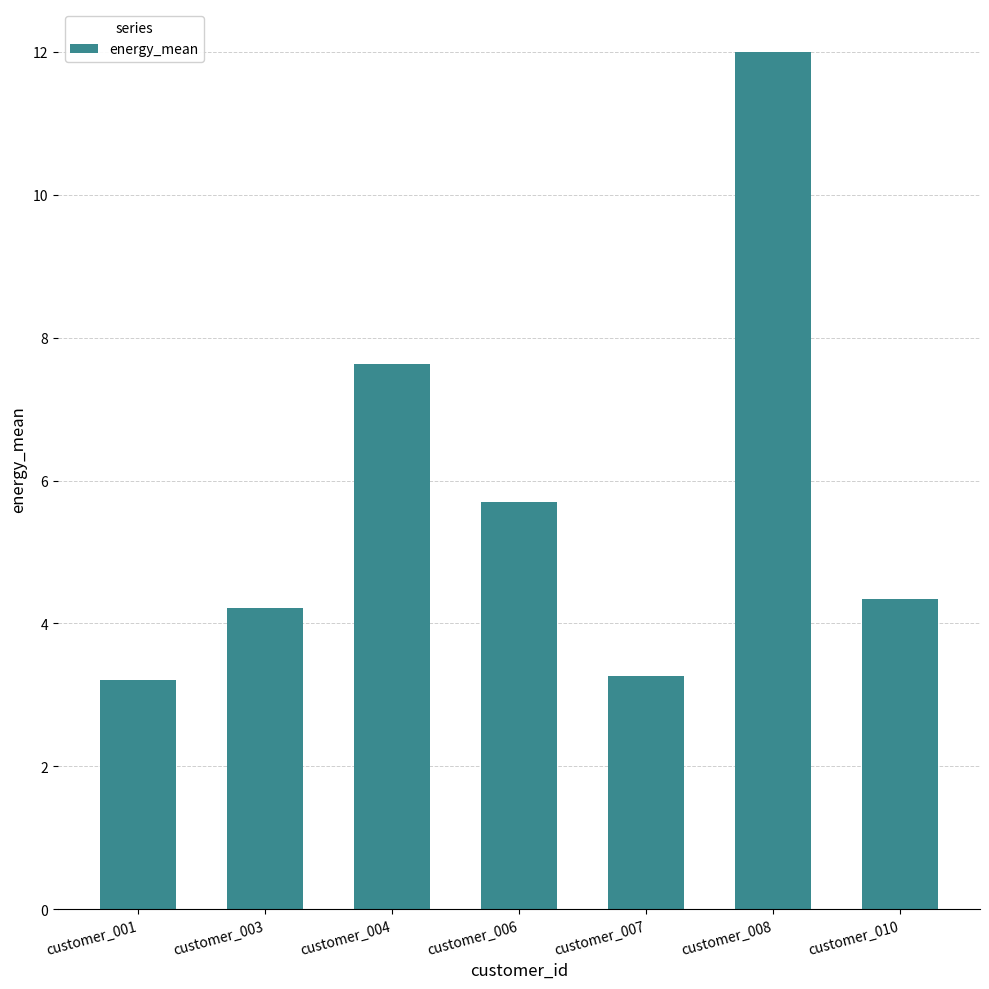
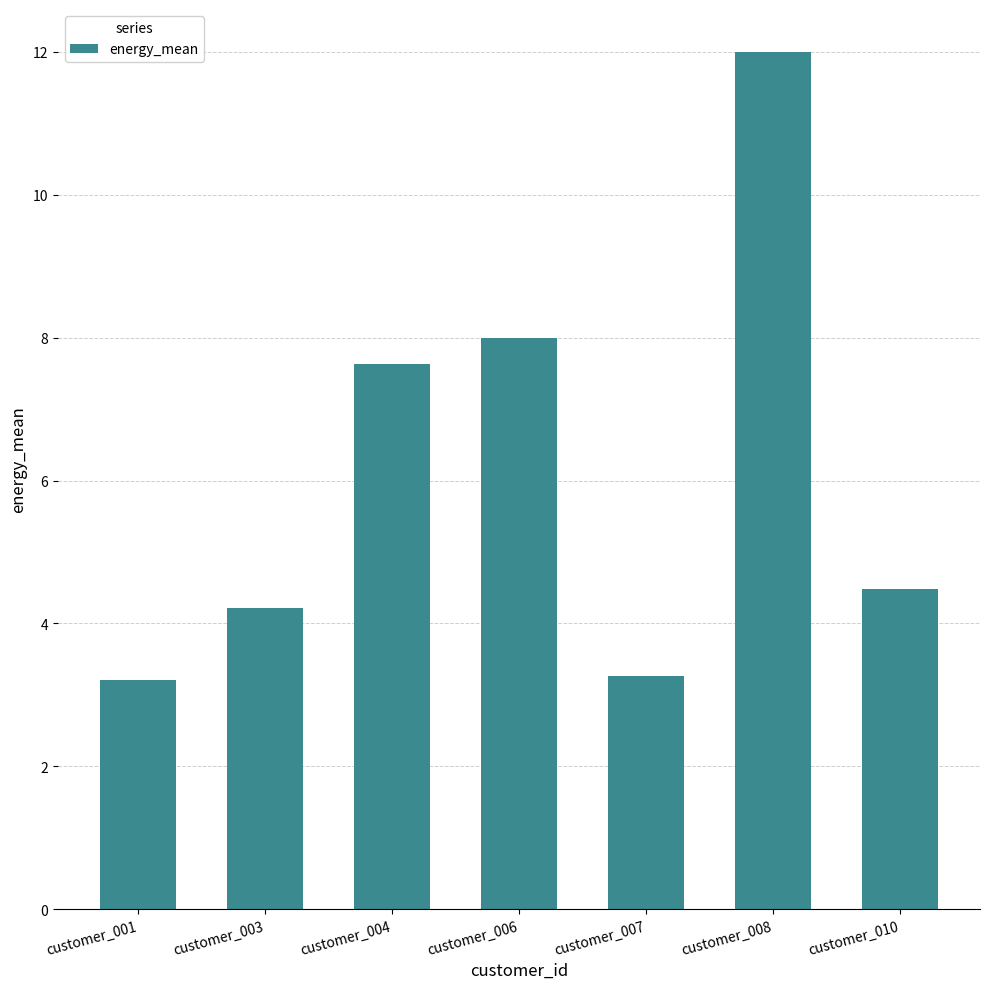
customer_006: 5.7 -> 8.0
customer_010: 4.3 -> 4.5
